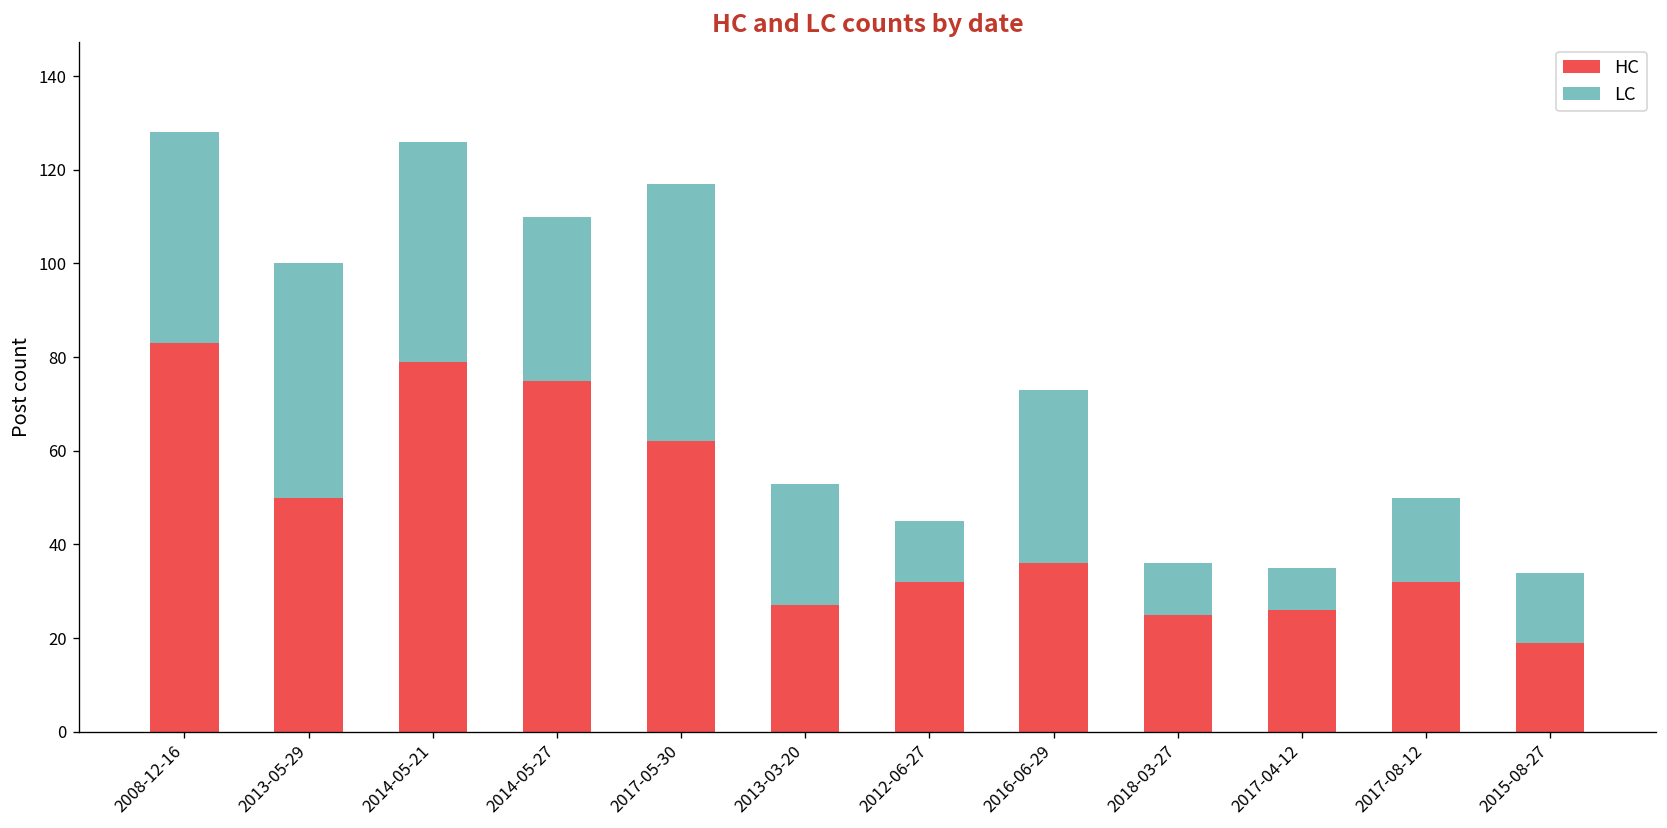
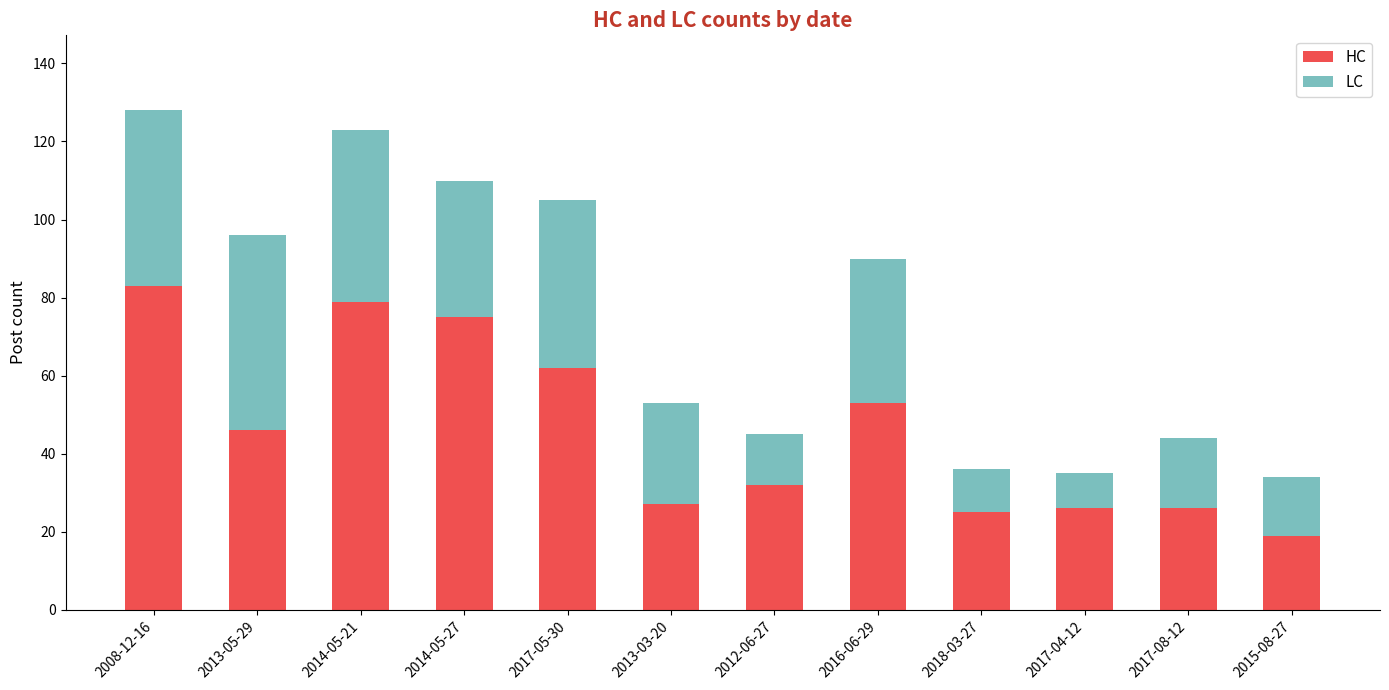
HC, 2013-05-29: 50 -> 46
LC, 2014-05-21: 47 -> 44
LC, 2017-05-30: 55 -> 43
HC, 2016-06-29: 36 -> 53
HC, 2017-08-12: 32 -> 26
